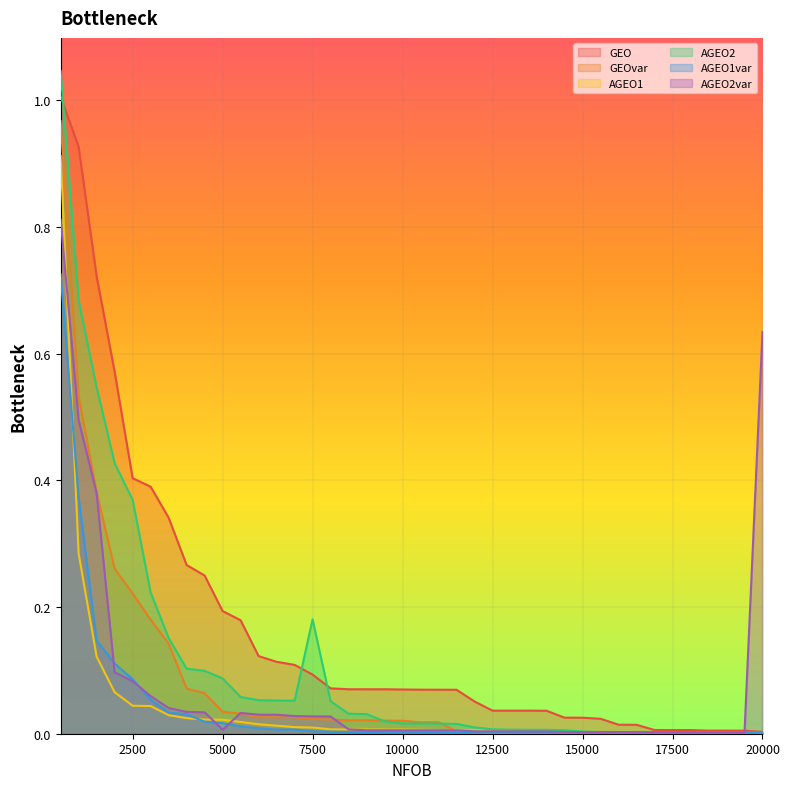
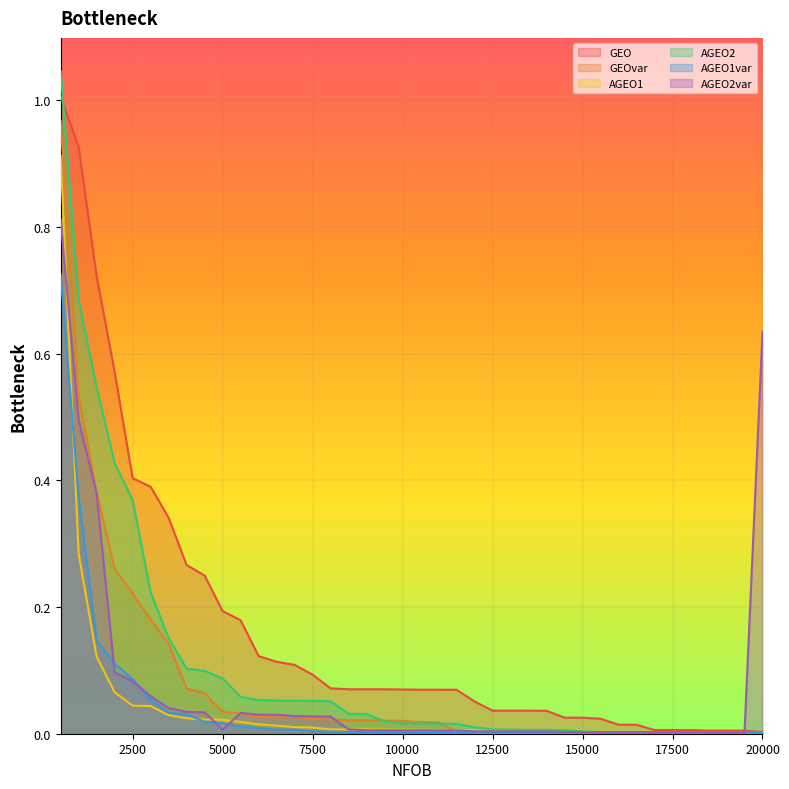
AGEO2, 7500: 0.18 -> 0.05
